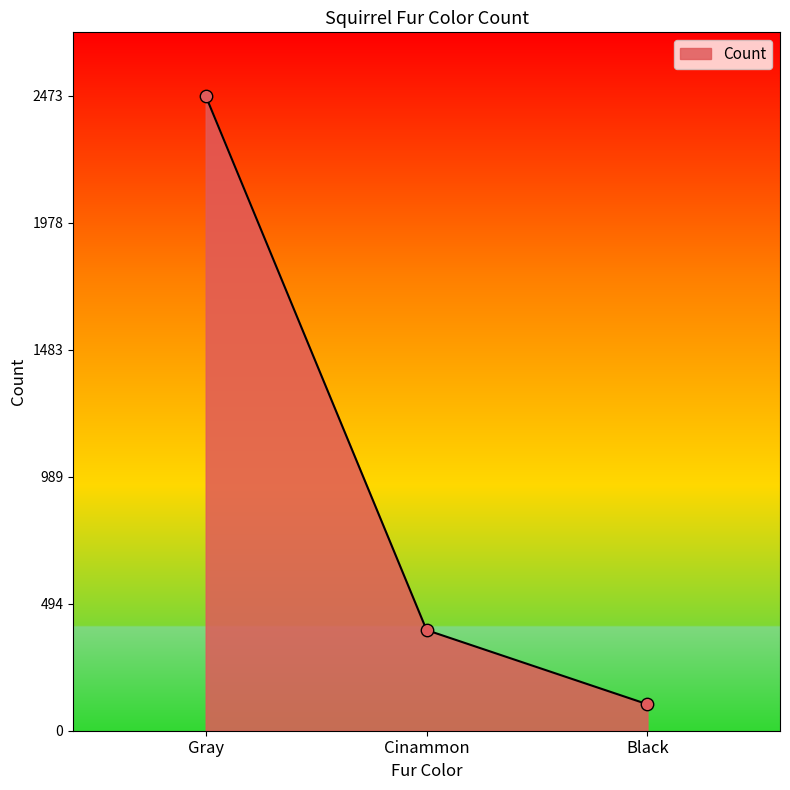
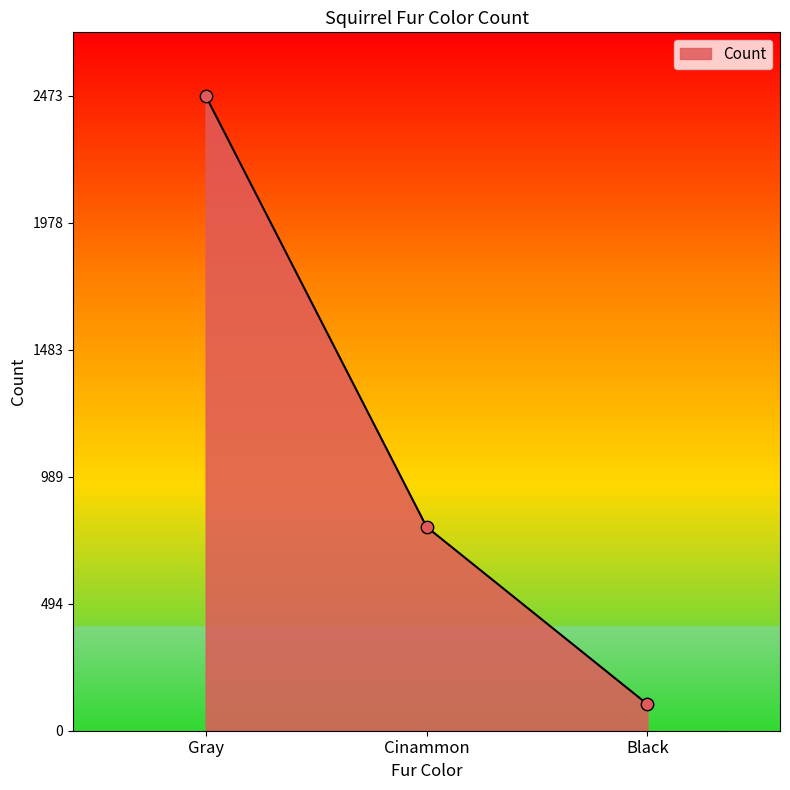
Cinammon: 390 -> 790
